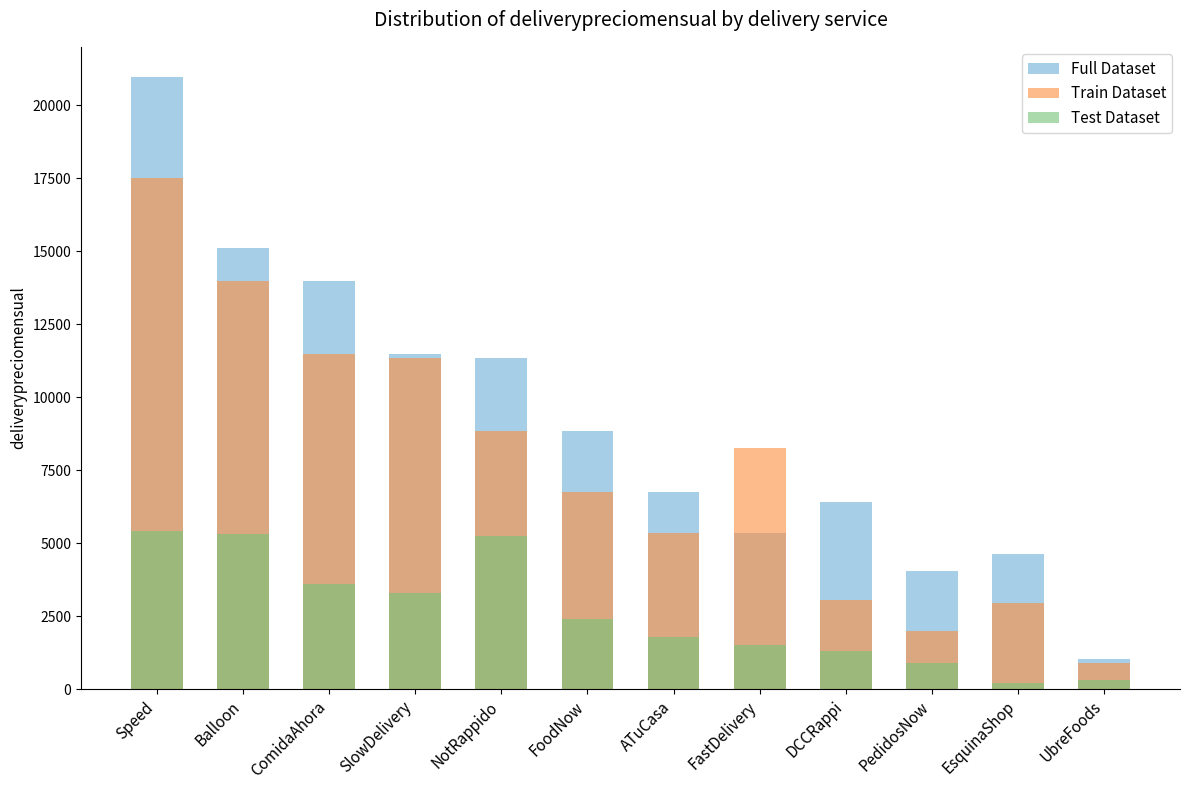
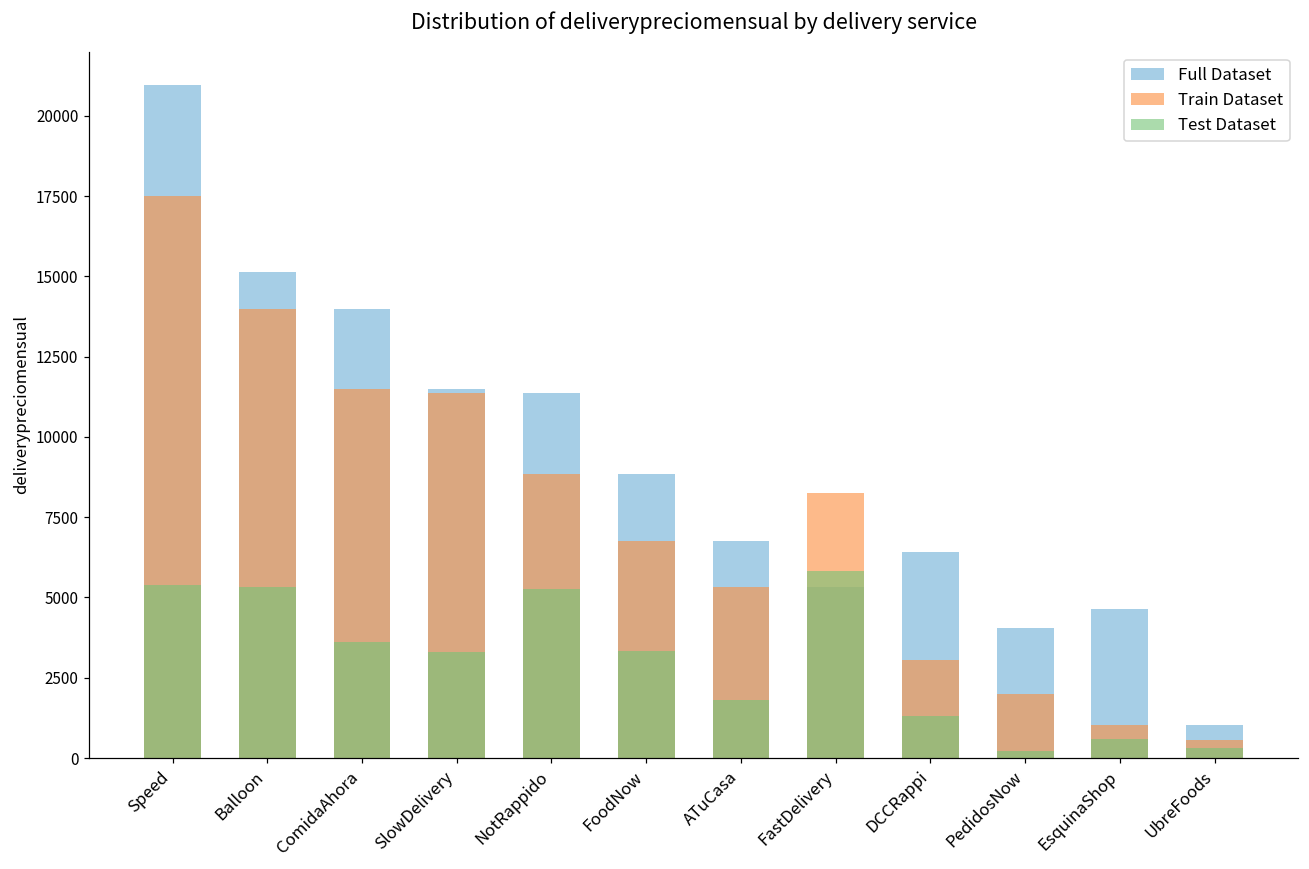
Test Dataset, FoodNow: 2400 -> 3300
Test Dataset, FastDelivery: 1500 -> 5800
Test Dataset, PedidosNow: 900 -> 200
Train Dataset, EsquinaShop: 2900 -> 1000
Test Dataset, EsquinaShop: 200 -> 600
Train Dataset, UbreFoods: 900 -> 600
